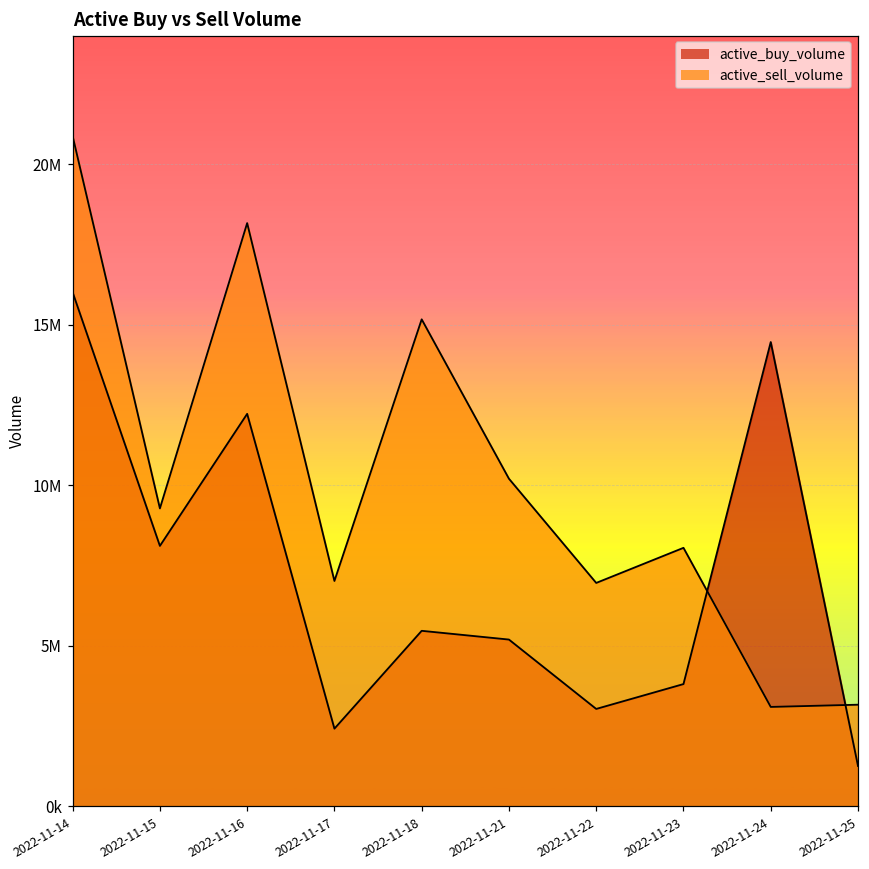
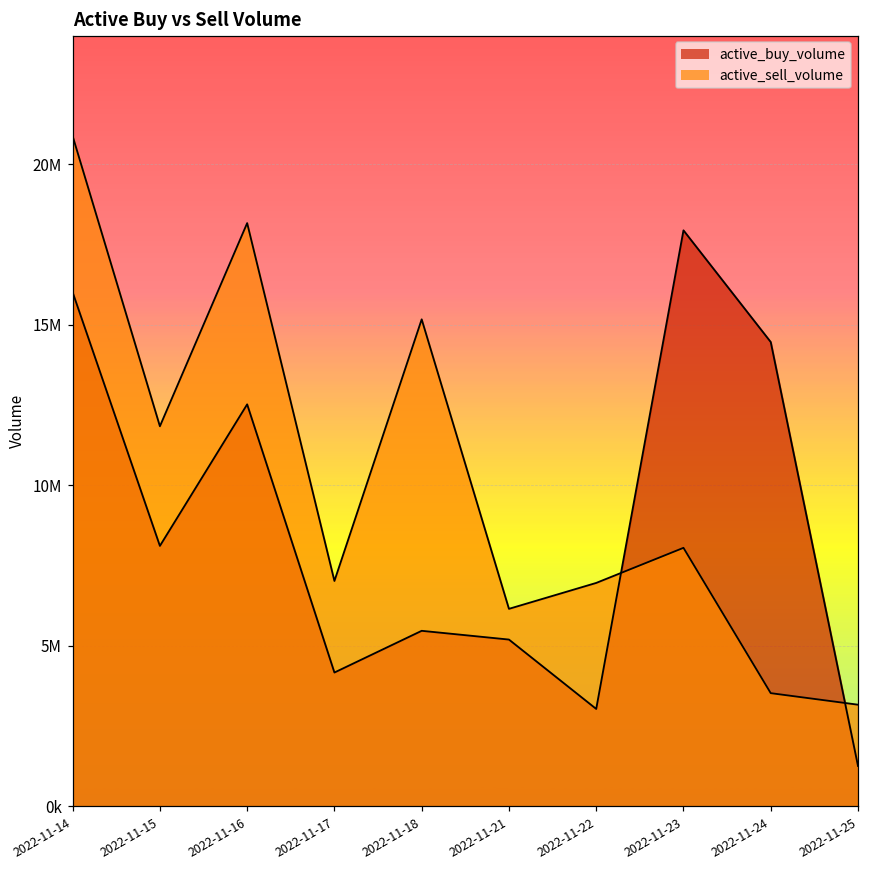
active_sell_volume, 2022-11-15: 9300000 -> 11800000
active_buy_volume, 2022-11-16: 12200000 -> 12500000
active_buy_volume, 2022-11-17: 2400000 -> 4200000
active_sell_volume, 2022-11-21: 10200000 -> 6100000
active_buy_volume, 2022-11-23: 3800000 -> 17900000
active_sell_volume, 2022-11-24: 3100000 -> 3500000
